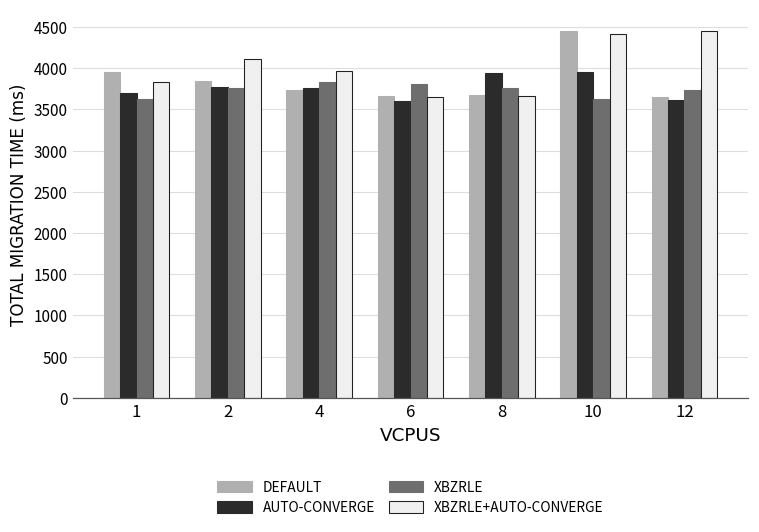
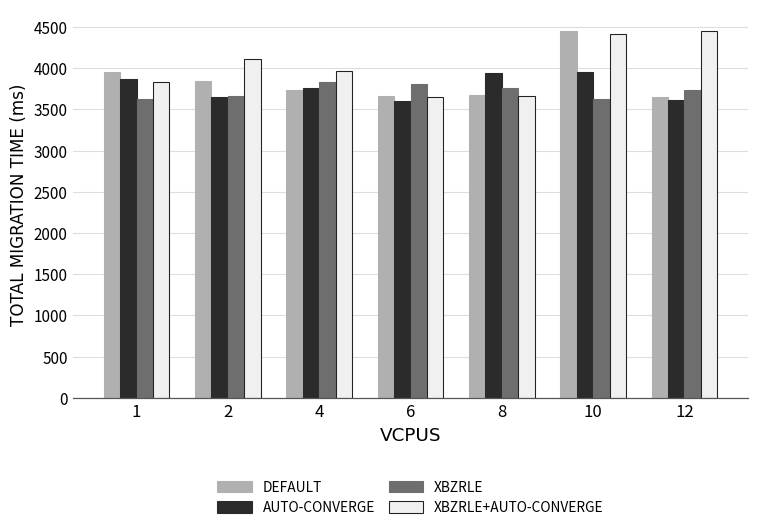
AUTO-CONVERGE, 1: 3700 -> 3900
AUTO-CONVERGE, 2: 3800 -> 3700
XBZRLE, 2: 3800 -> 3700
